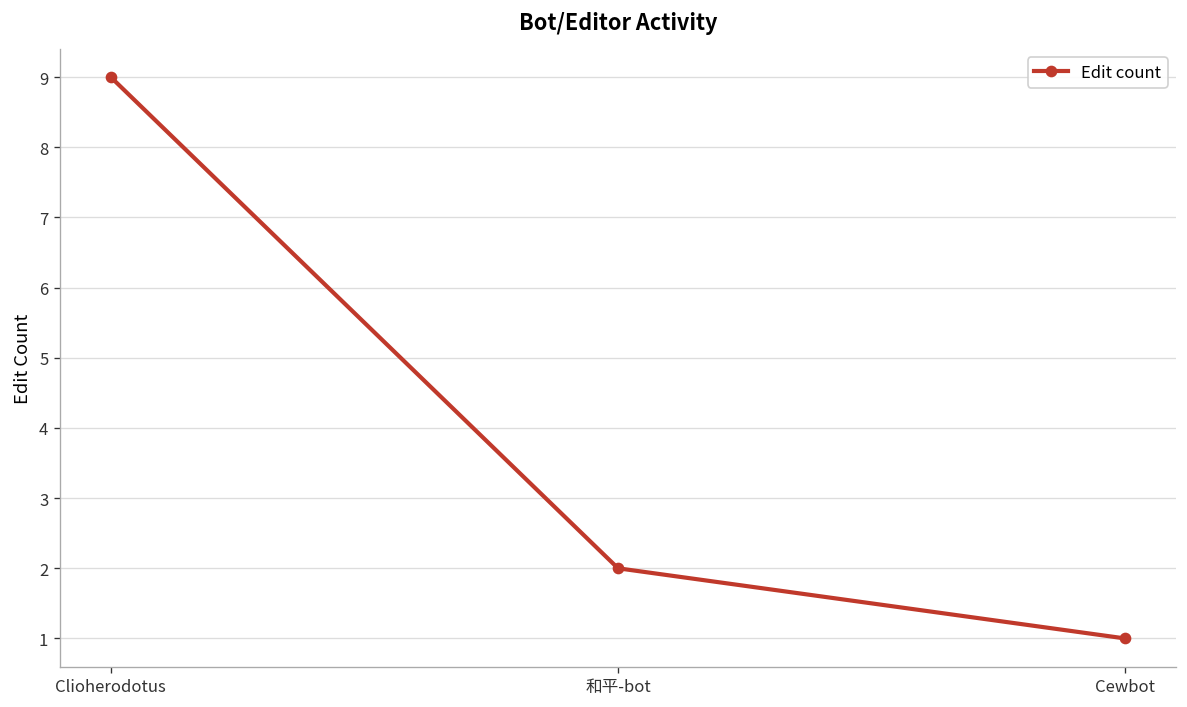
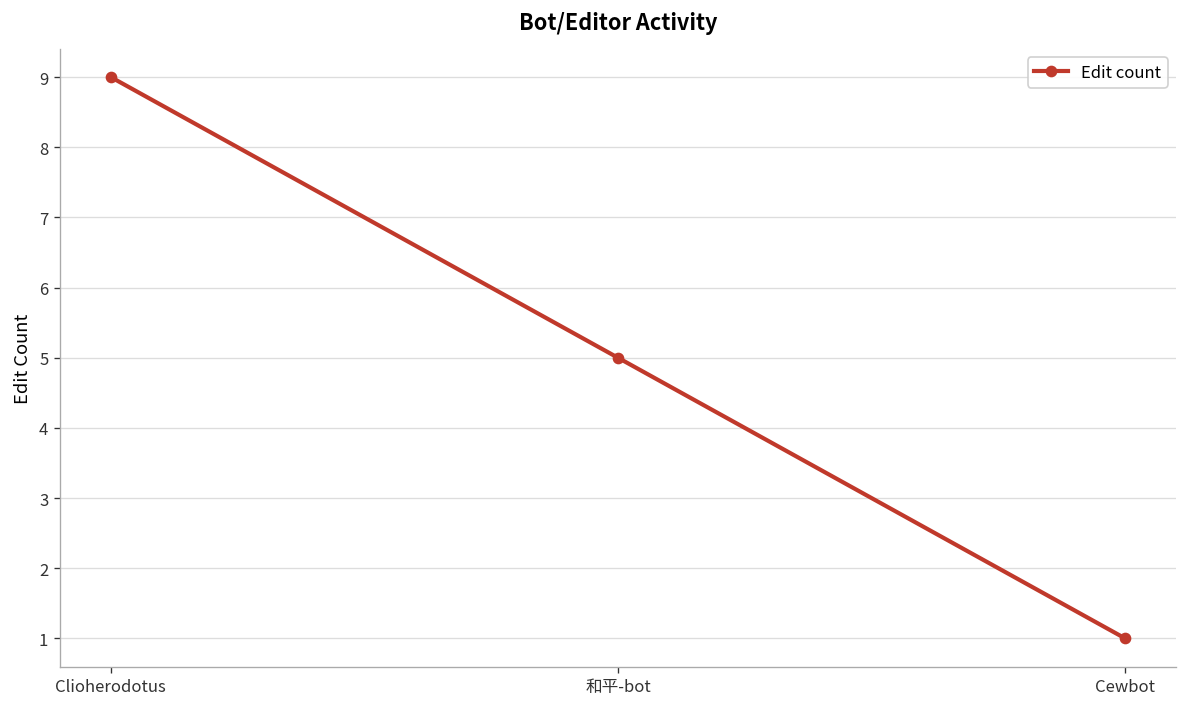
和平-bot: 2 -> 5
